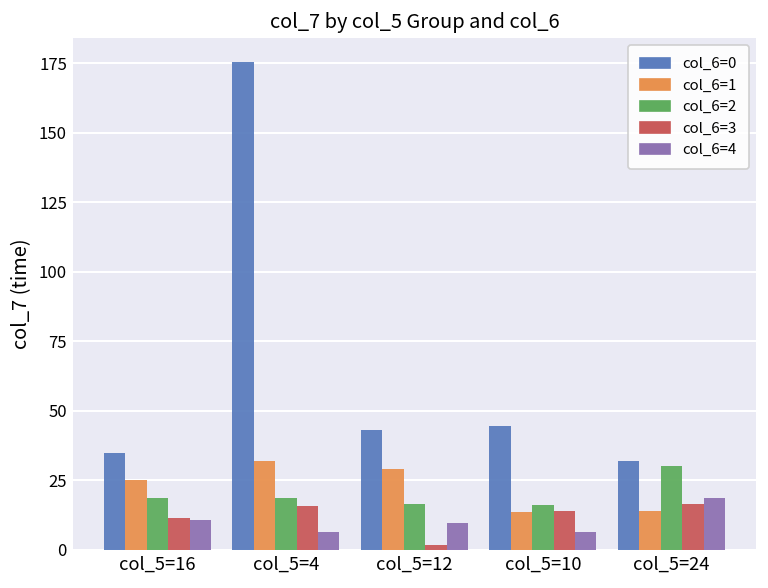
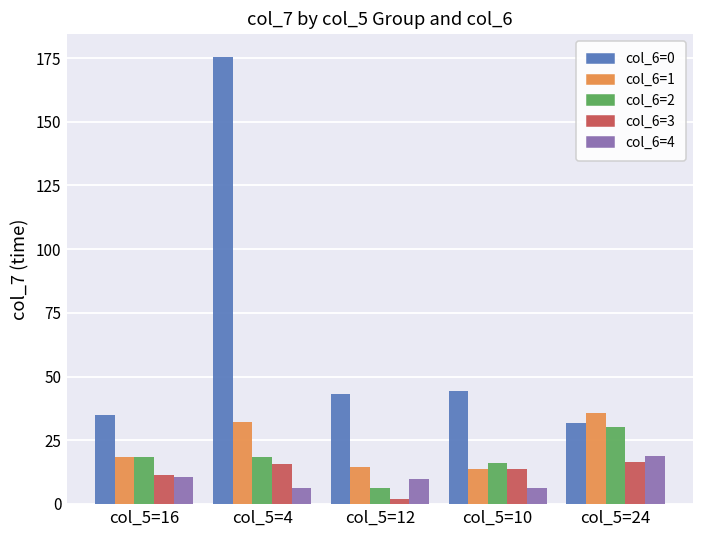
col_6=1, col_5=16: 25 -> 19
col_6=1, col_5=12: 29 -> 14
col_6=2, col_5=12: 17 -> 6
col_6=1, col_5=24: 14 -> 36
